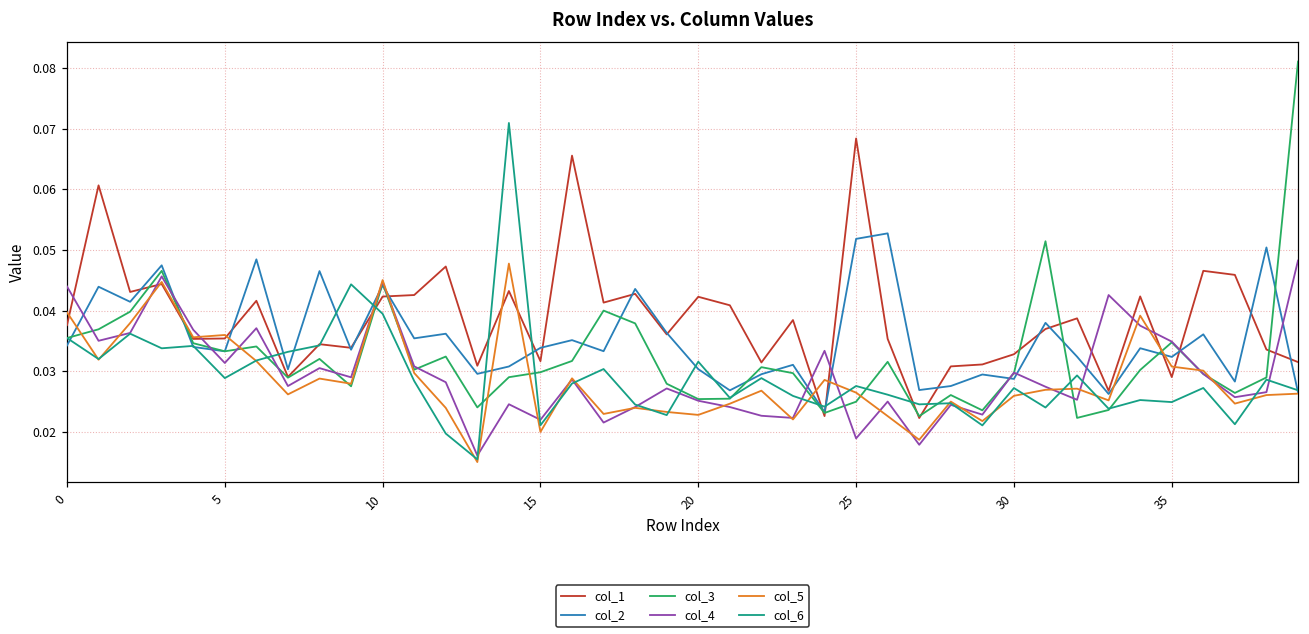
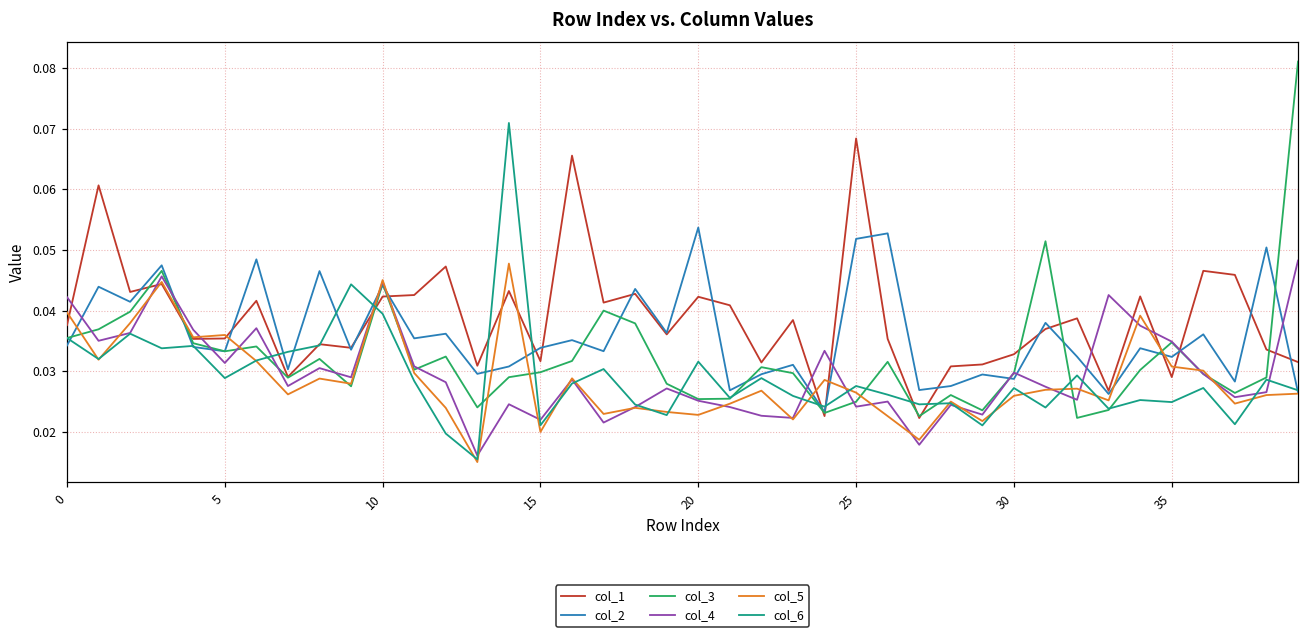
col_4, 0: 0.044 -> 0.042
col_2, 20: 0.030 -> 0.054
col_4, 25: 0.019 -> 0.024
